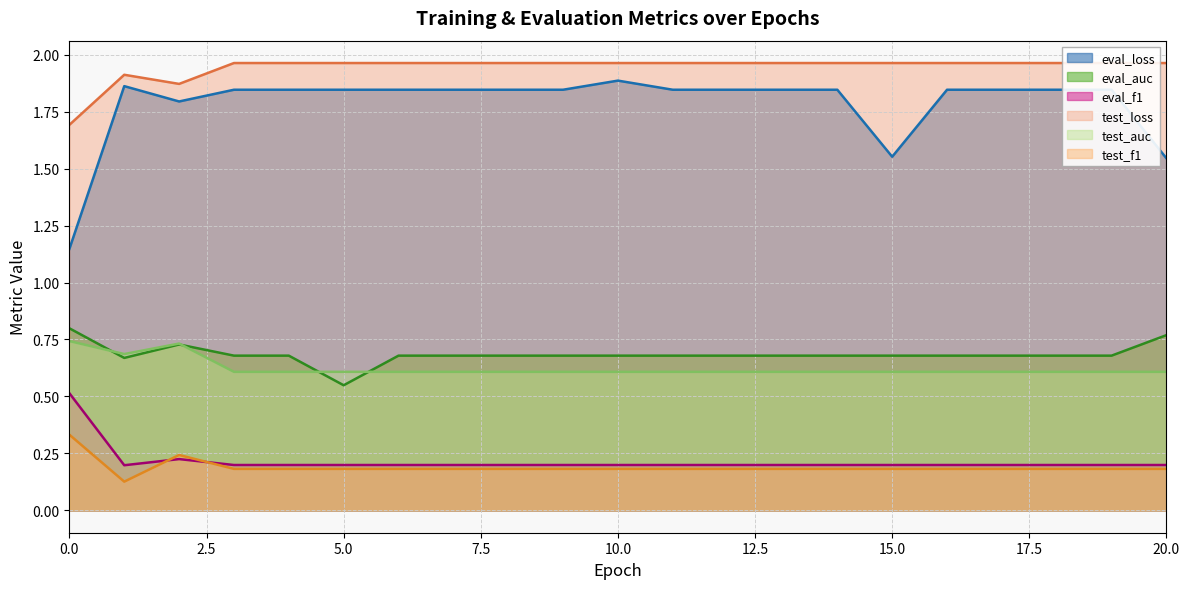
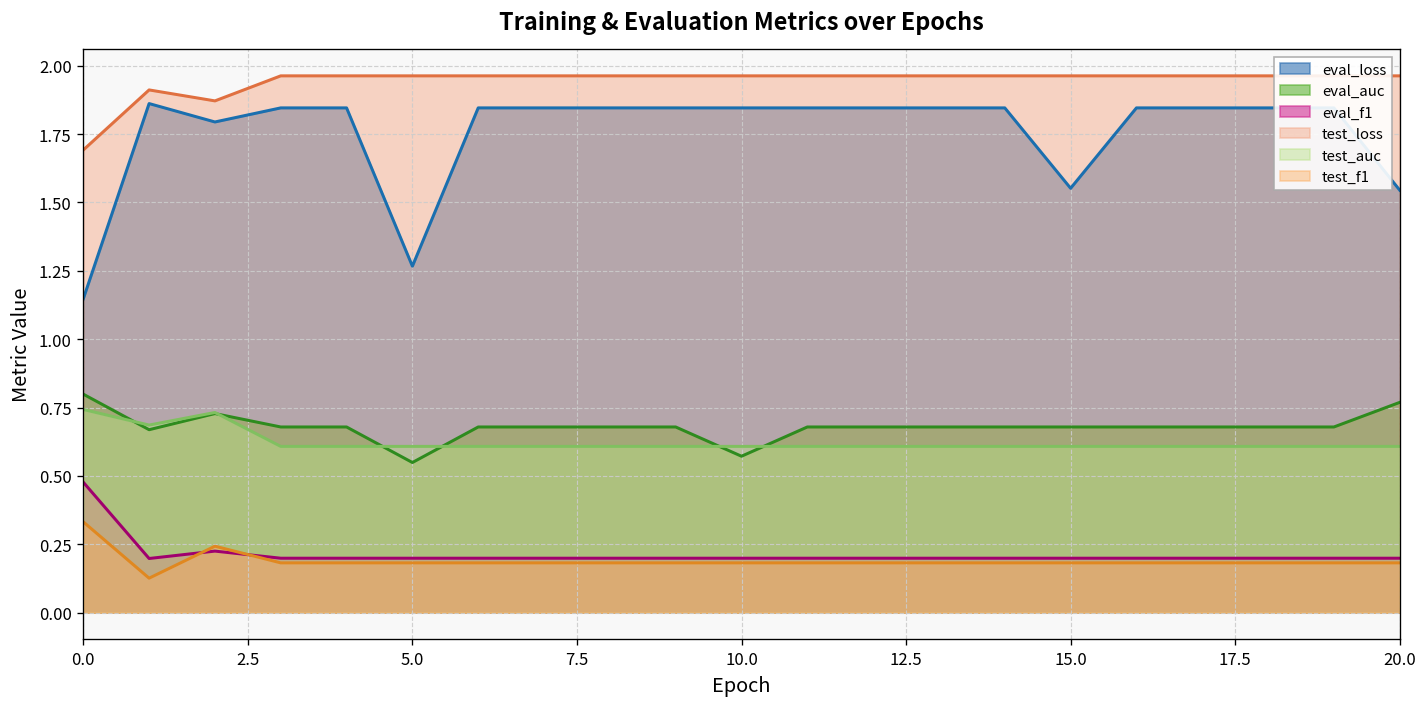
eval_f1, 0.0: 0.51 -> 0.48
eval_loss, 5.0: 1.85 -> 1.27
eval_loss, 10.0: 1.89 -> 1.85
eval_auc, 10.0: 0.68 -> 0.57
